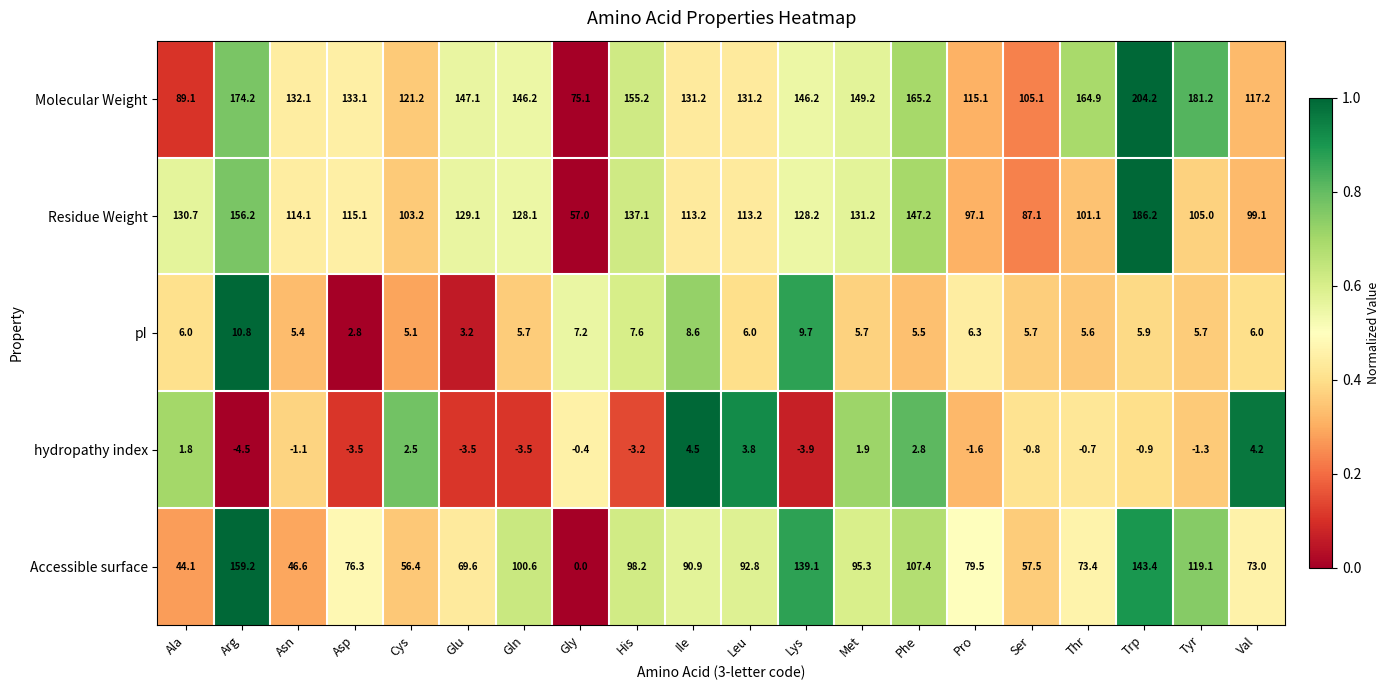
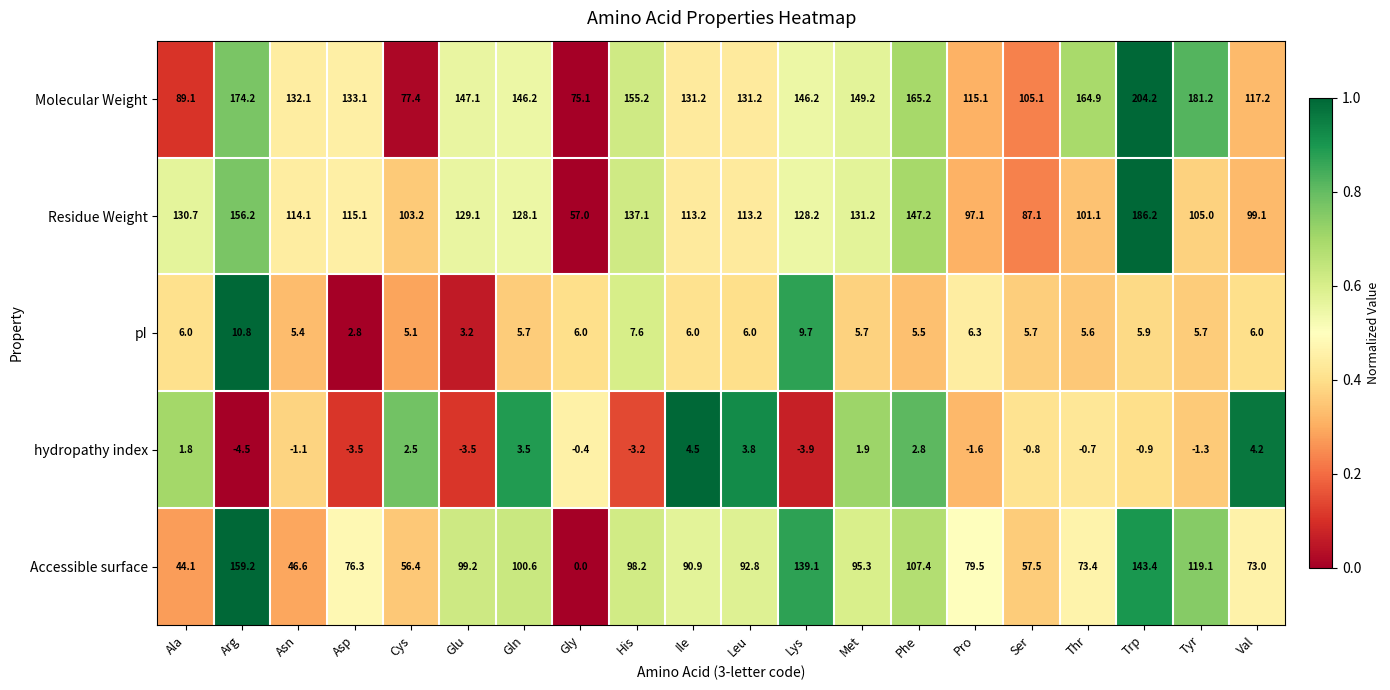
Molecular Weight, Cys: 121.2 -> 77.4
pI, Gly: 7.2 -> 6.0
pI, Ile: 8.6 -> 6.0
hydropathy index, Gln: -3.5 -> 3.5
Accessible surface, Glu: 69.6 -> 99.2
